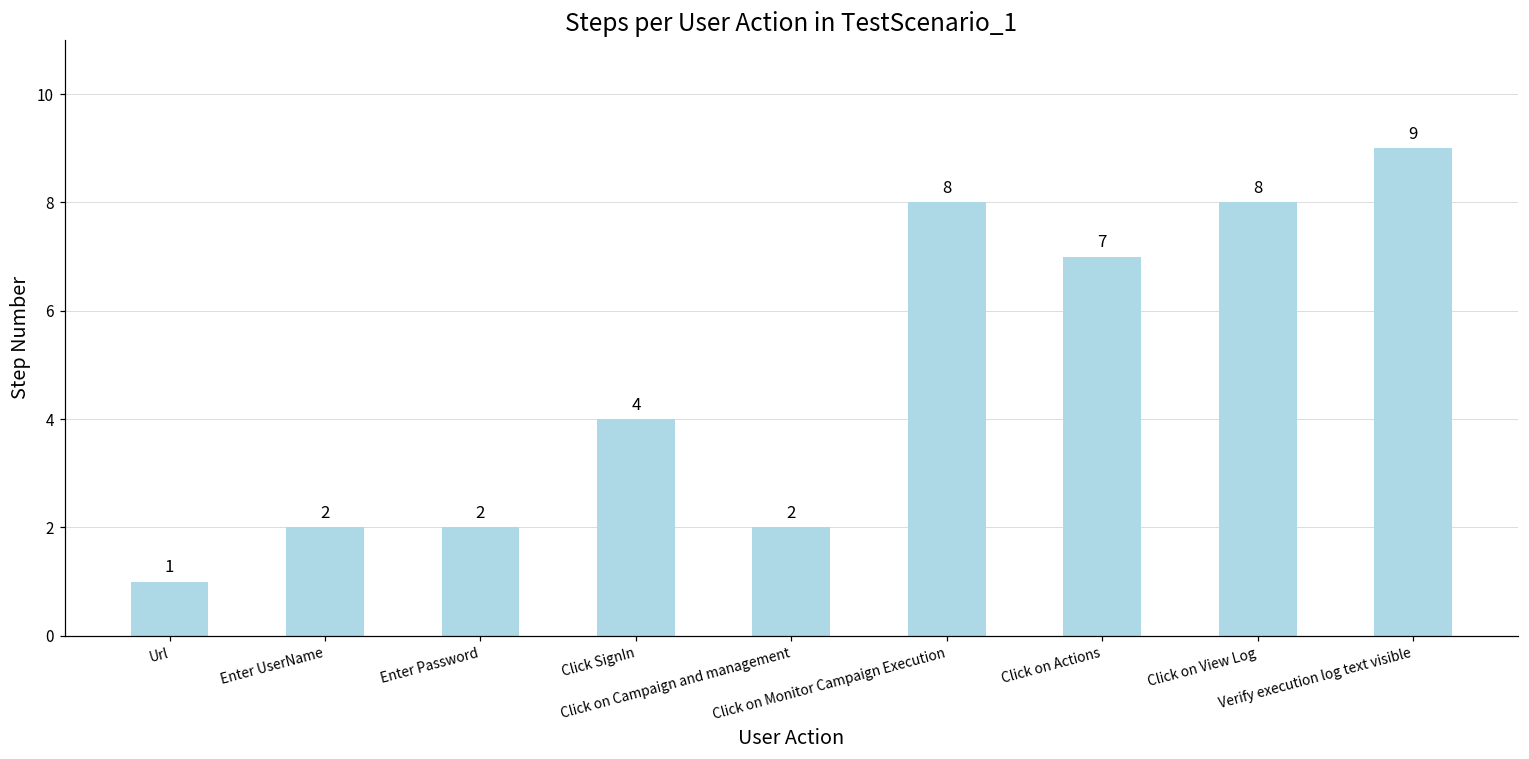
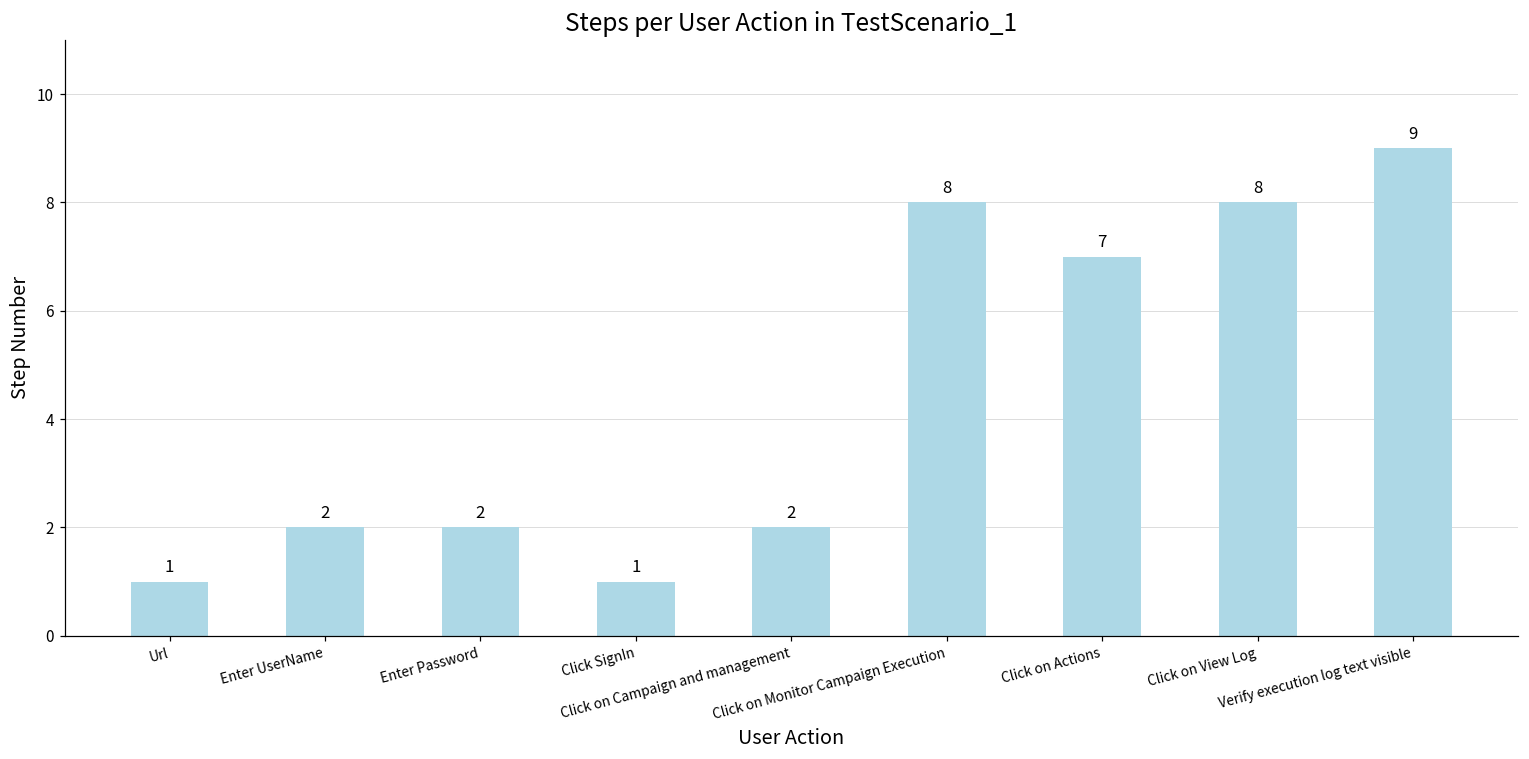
Click SignIn: 4 -> 1
